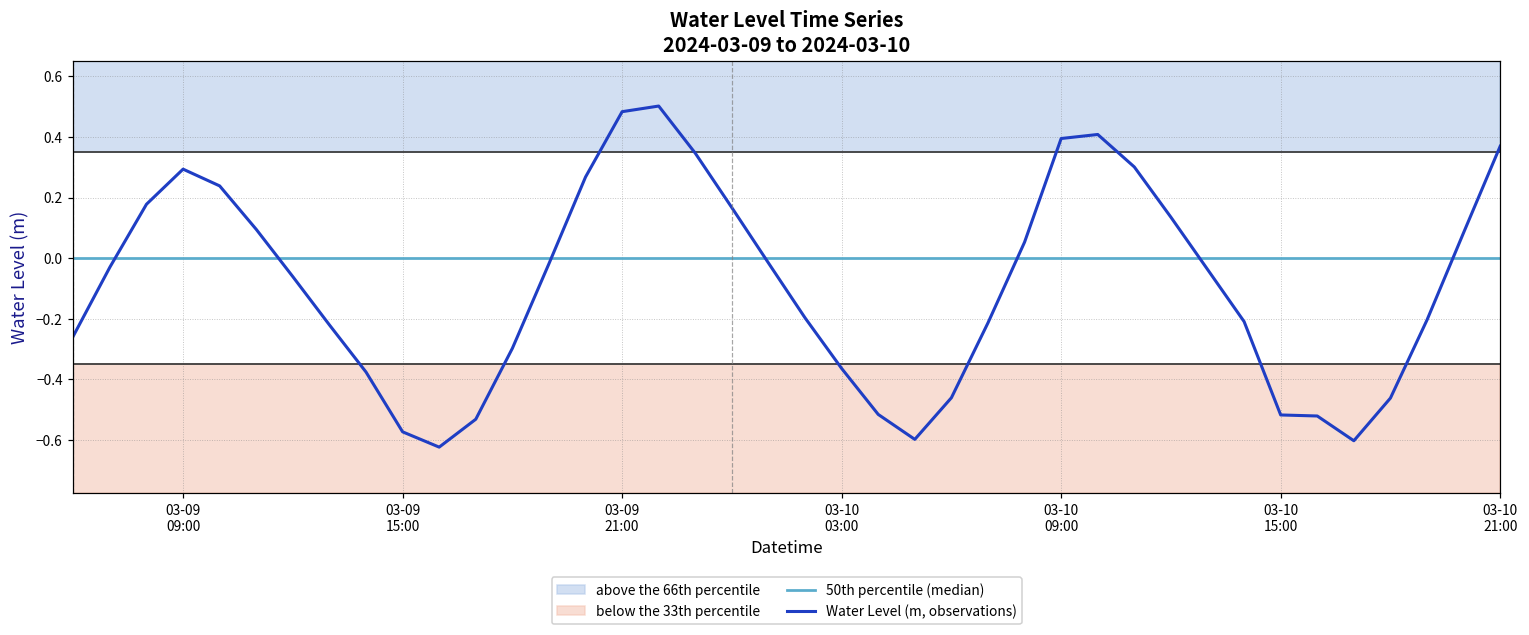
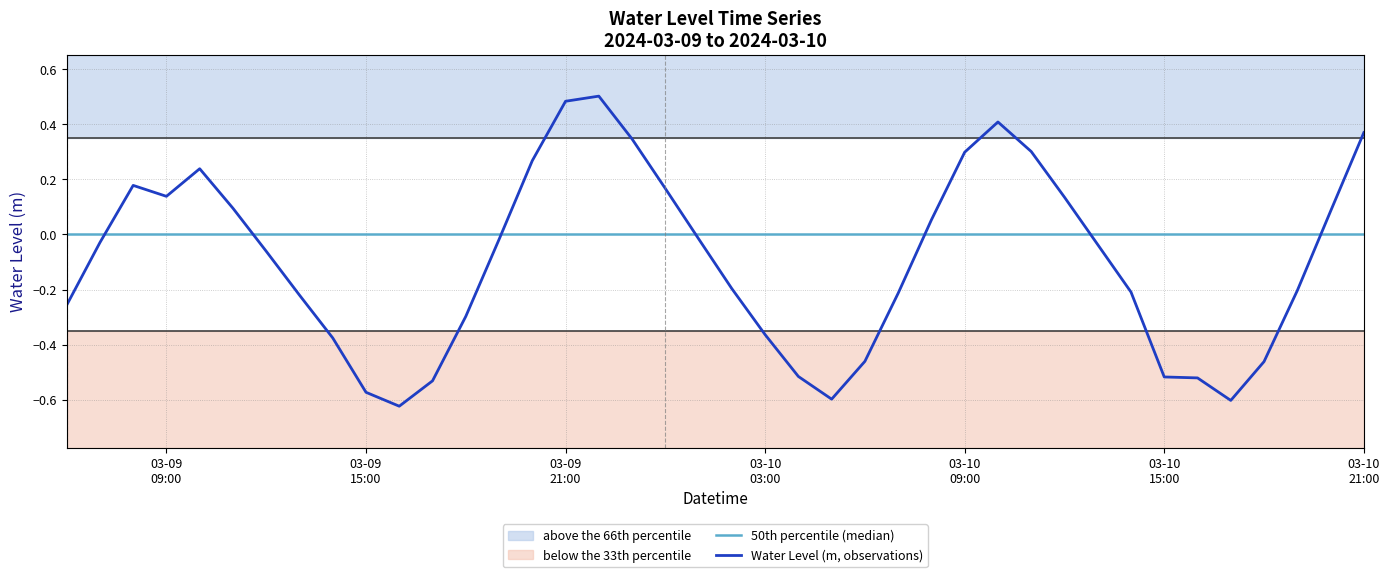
Water Level (m, observations), 03-09 09:00: 0.29 -> 0.14
Water Level (m, observations), 03-10 09:00: 0.39 -> 0.30
